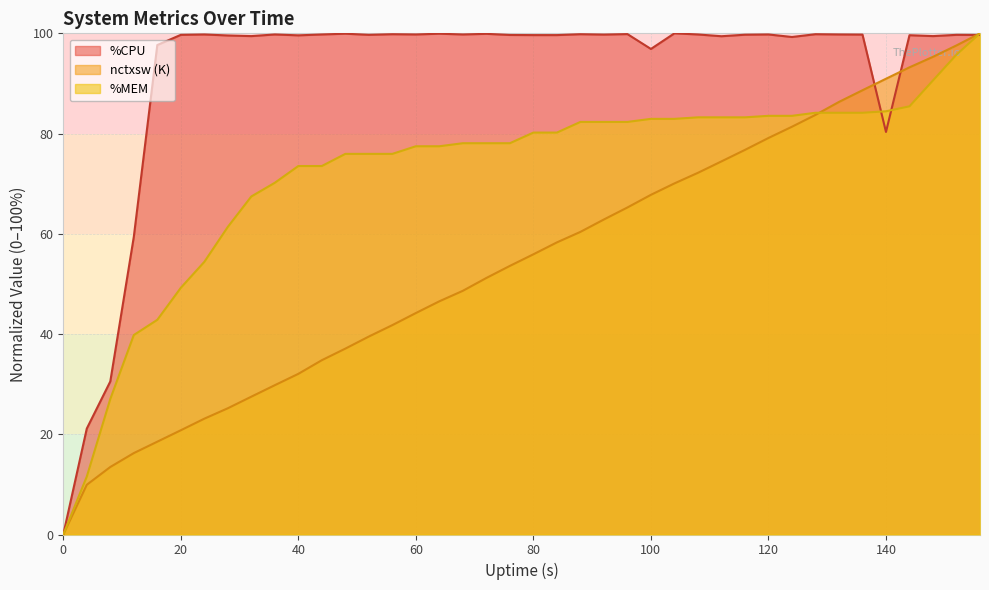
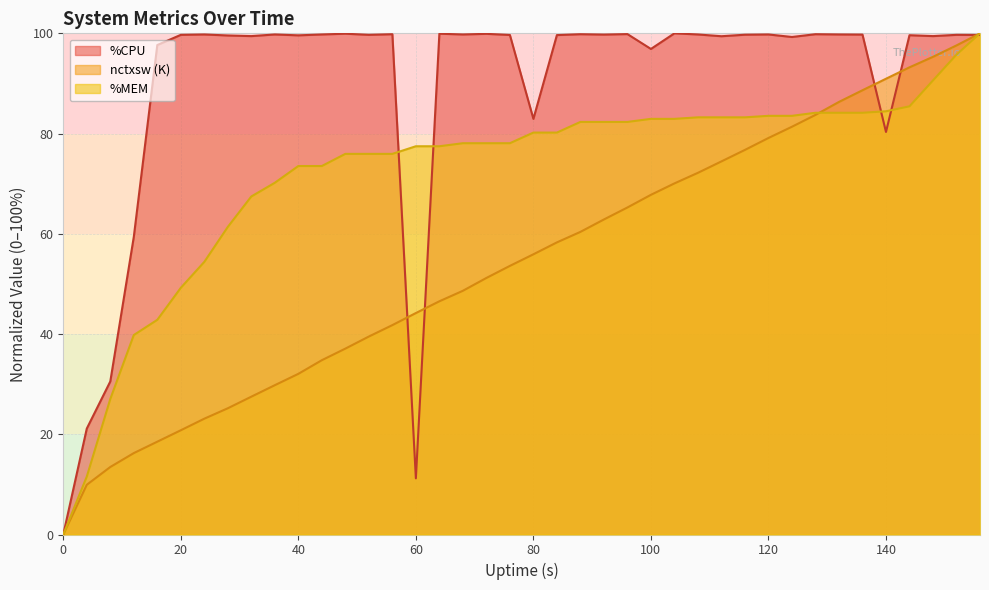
%CPU, 60: 100 -> 11
%CPU, 80: 100 -> 83
